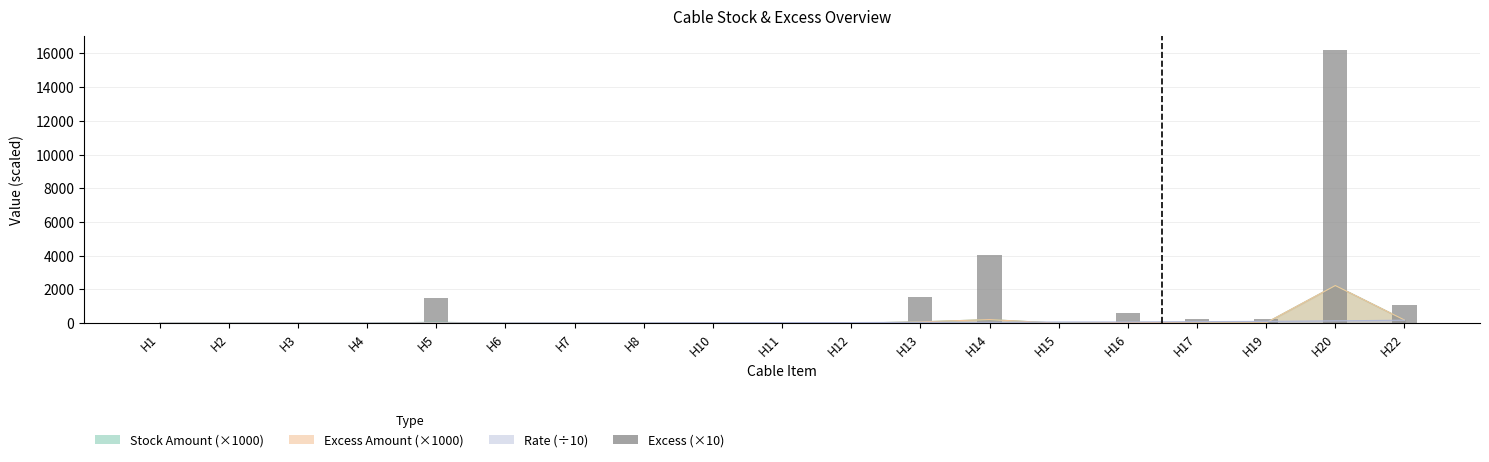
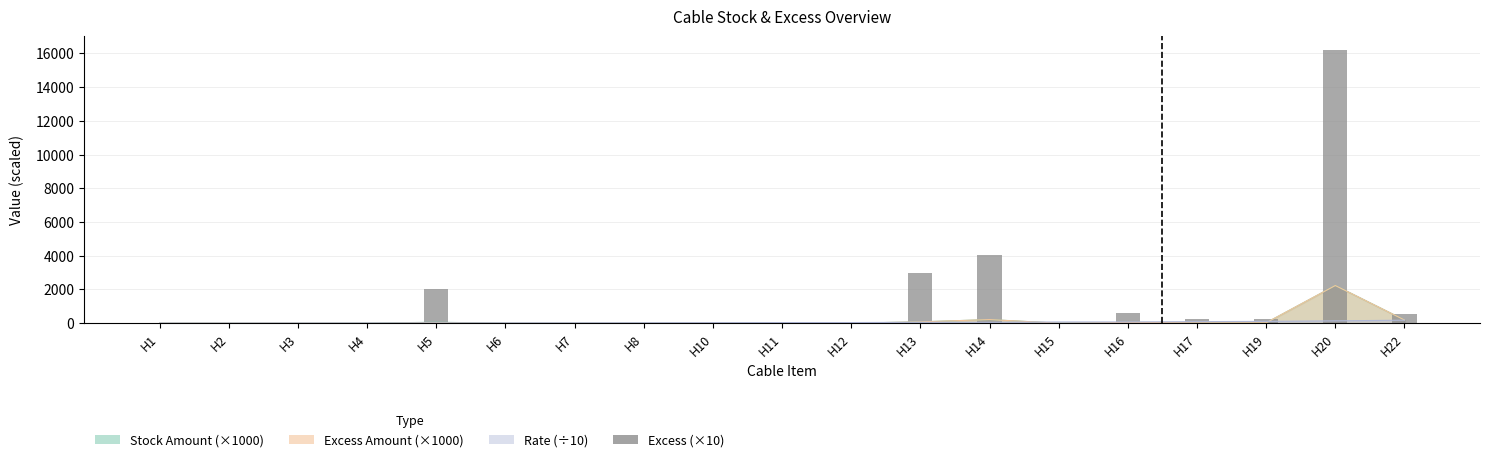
Excess (×10), H5: 1500 -> 2000
Excess (×10), H13: 1500 -> 3000
Excess (×10), H22: 1100 -> 500
